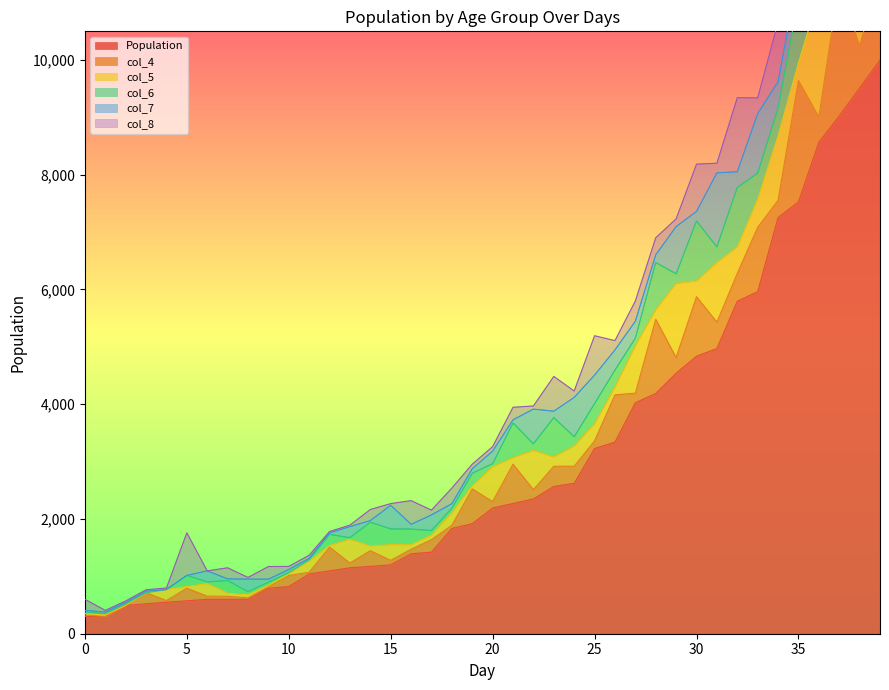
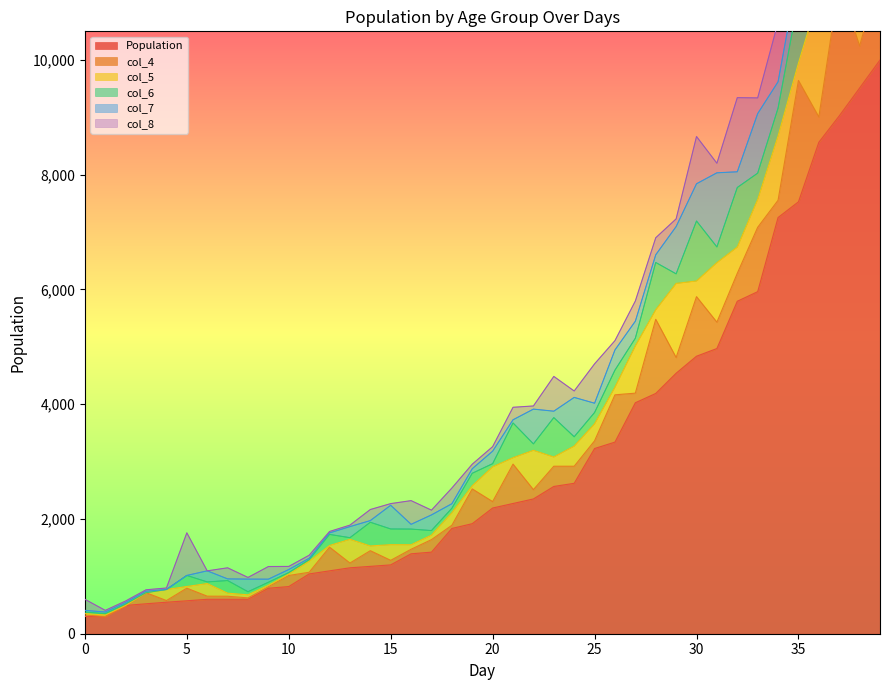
col_6, 25: 400 -> 200
col_7, 25: 500 -> 200
col_7, 30: 200 -> 600
